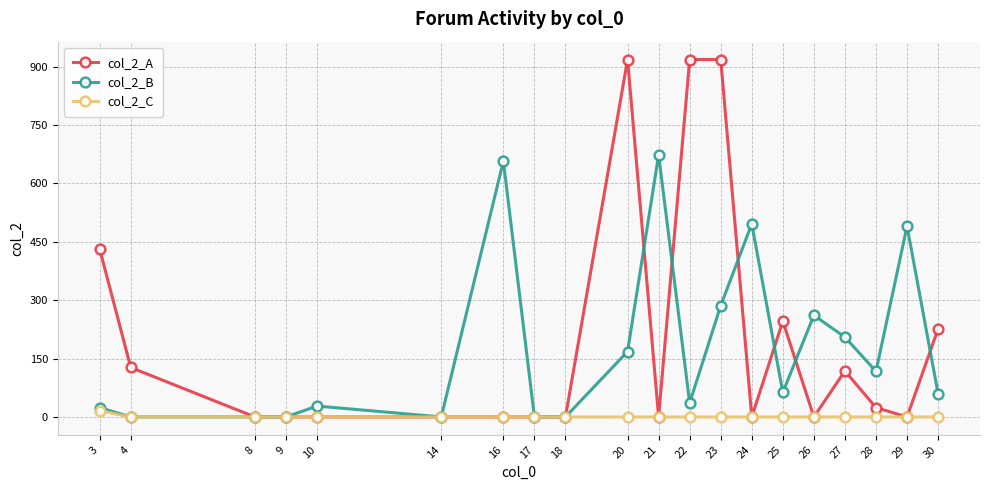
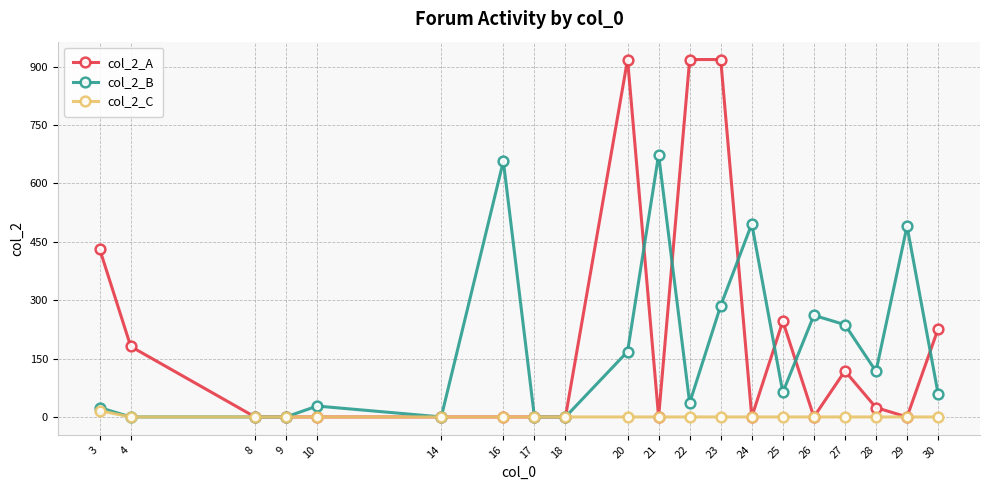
col_2_A, 4: 130 -> 180
col_2_B, 27: 210 -> 240
